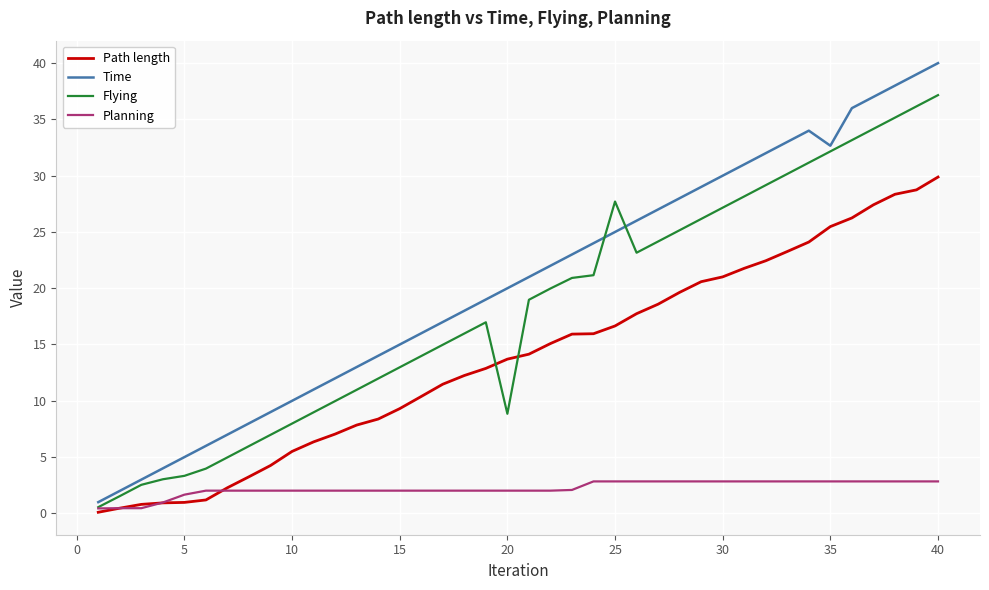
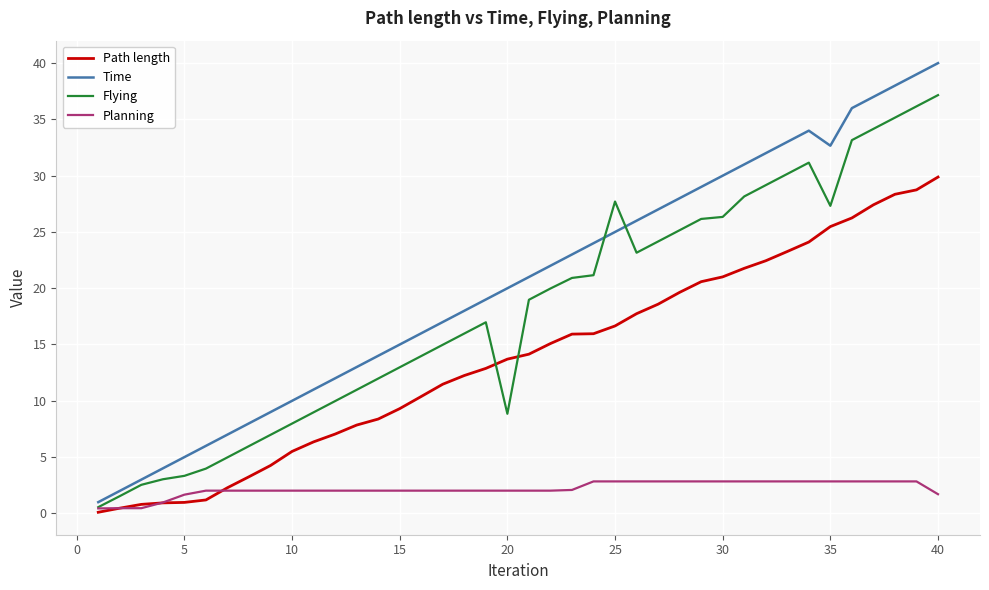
Flying, 30: 27.1 -> 26.3
Flying, 35: 32.1 -> 27.3
Planning, 40: 2.8 -> 1.7
